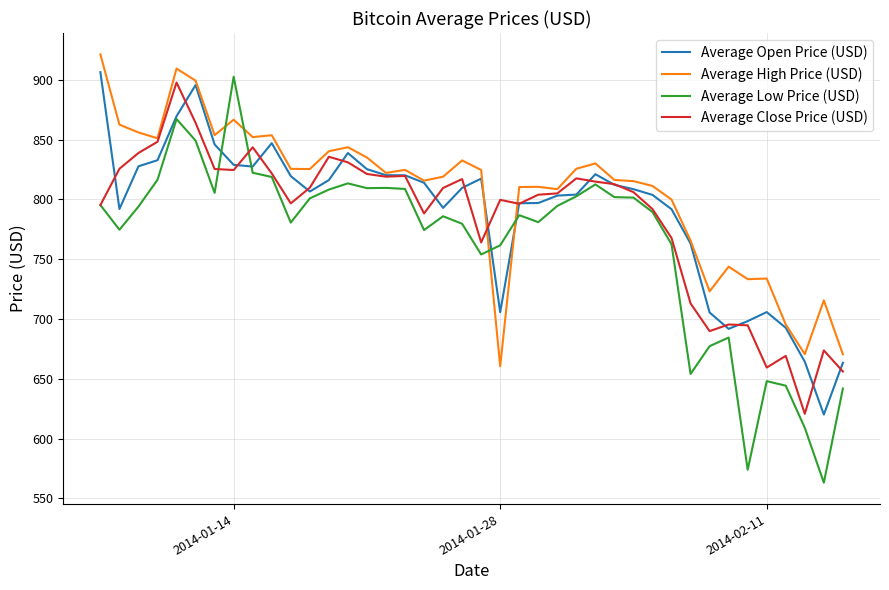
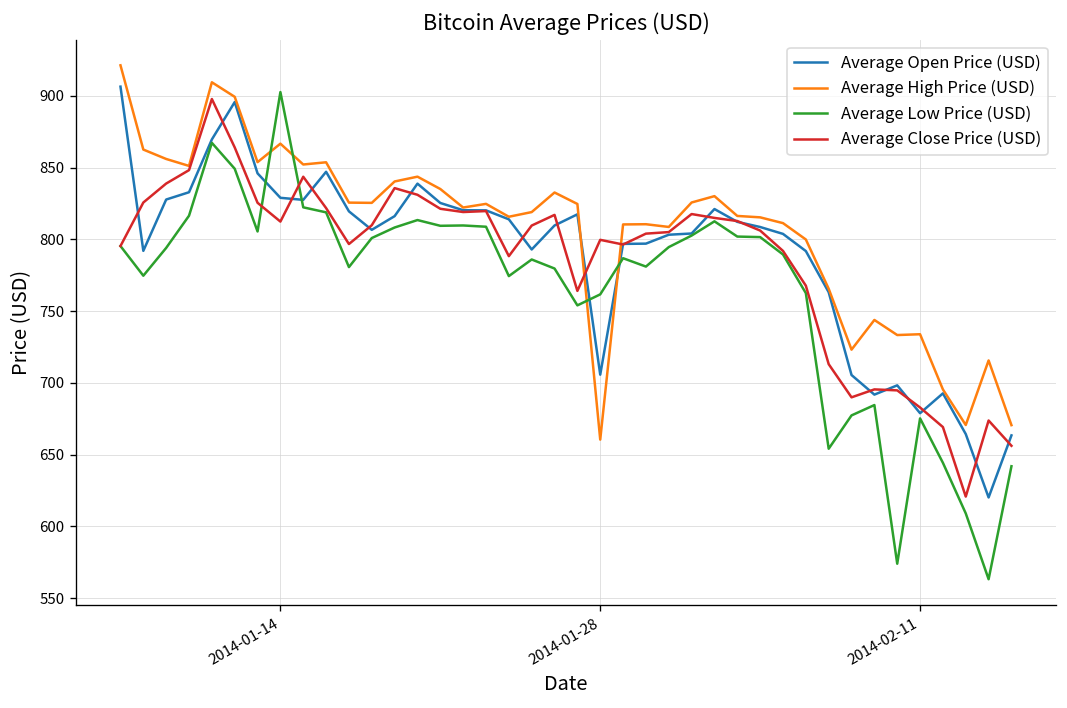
Average Close Price (USD), 2014-01-14: 825 -> 812
Average Open Price (USD), 2014-02-11: 706 -> 679
Average Low Price (USD), 2014-02-11: 648 -> 675
Average Close Price (USD), 2014-02-11: 659 -> 683
